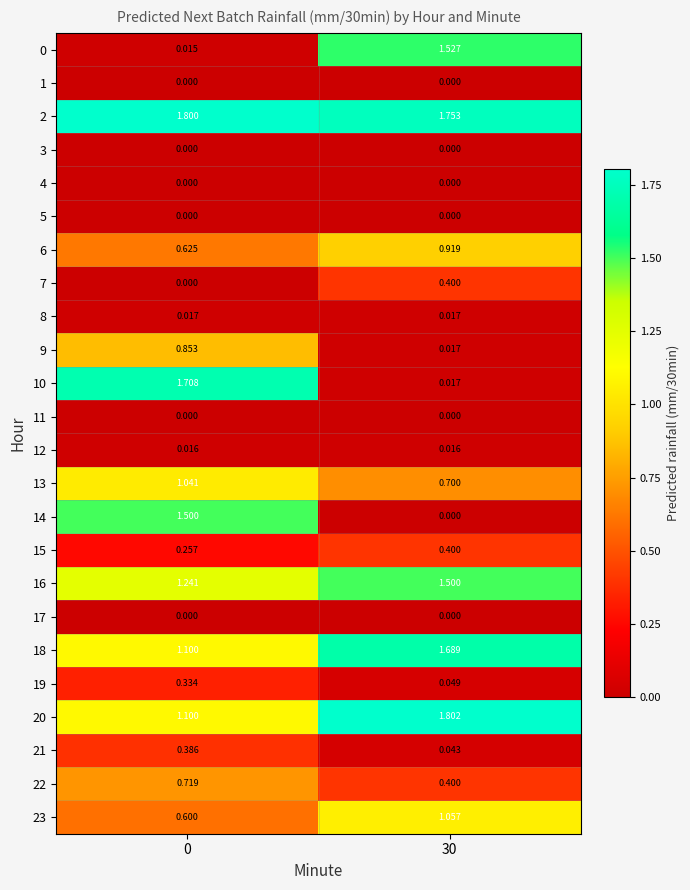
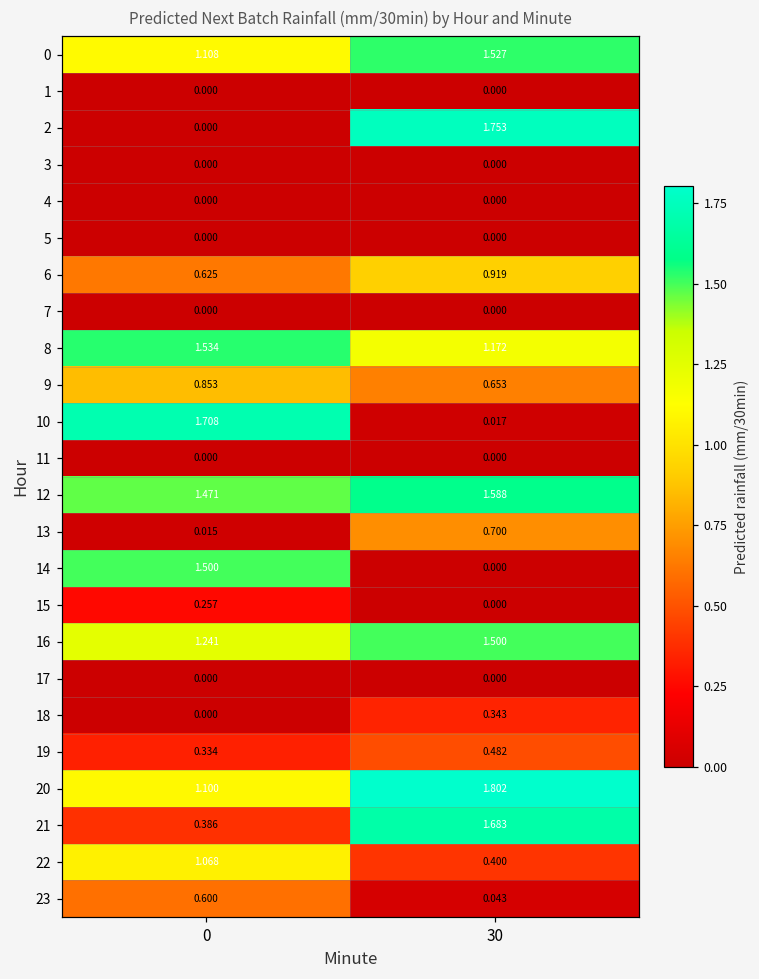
0, 0: 0.015 -> 1.108
2, 0: 1.800 -> 0.000
7, 30: 0.400 -> 0.000
8, 0: 0.017 -> 1.534
8, 30: 0.017 -> 1.172
9, 30: 0.017 -> 0.653
12, 0: 0.016 -> 1.471
12, 30: 0.016 -> 1.588
13, 0: 1.041 -> 0.015
15, 30: 0.400 -> 0.000
18, 0: 1.100 -> 0.000
18, 30: 1.689 -> 0.343
19, 30: 0.049 -> 0.482
21, 30: 0.043 -> 1.683
22, 0: 0.719 -> 1.068
23, 30: 1.057 -> 0.043
